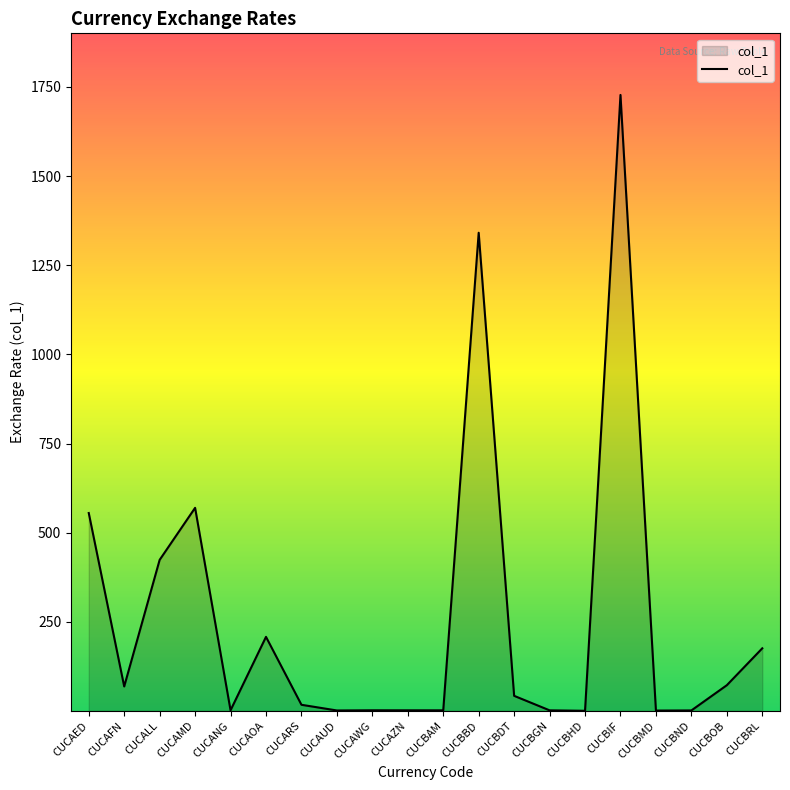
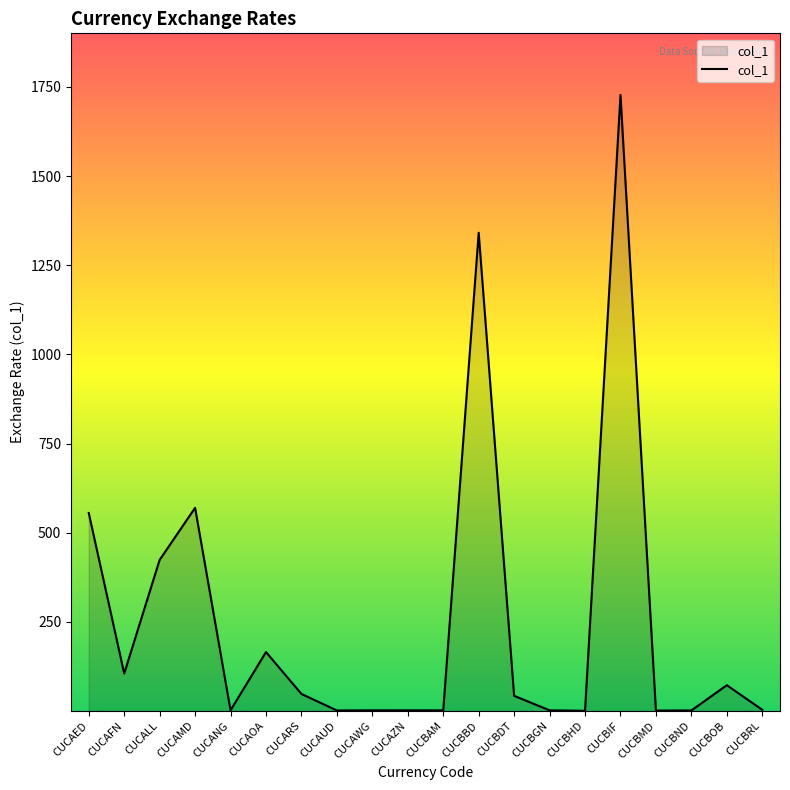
CUCAFN: 70 -> 100
CUCAOA: 210 -> 170
CUCARS: 20 -> 50
CUCBRL: 180 -> 0
